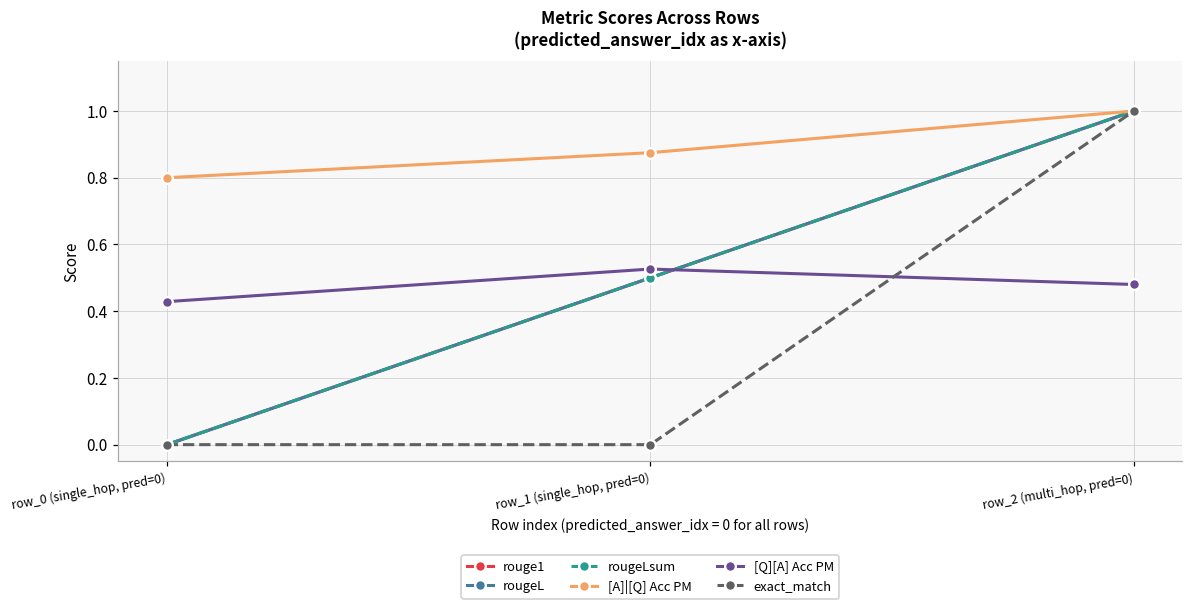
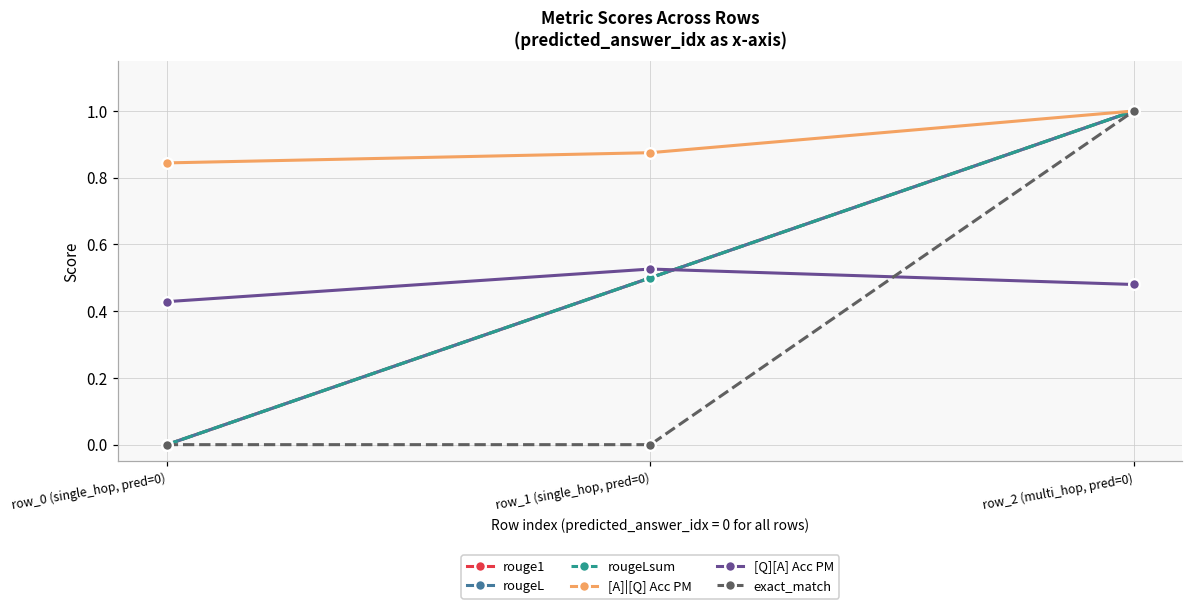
[A]|[Q] Acc PM, row_0 (single_hop, pred=0): 0.80 -> 0.84
